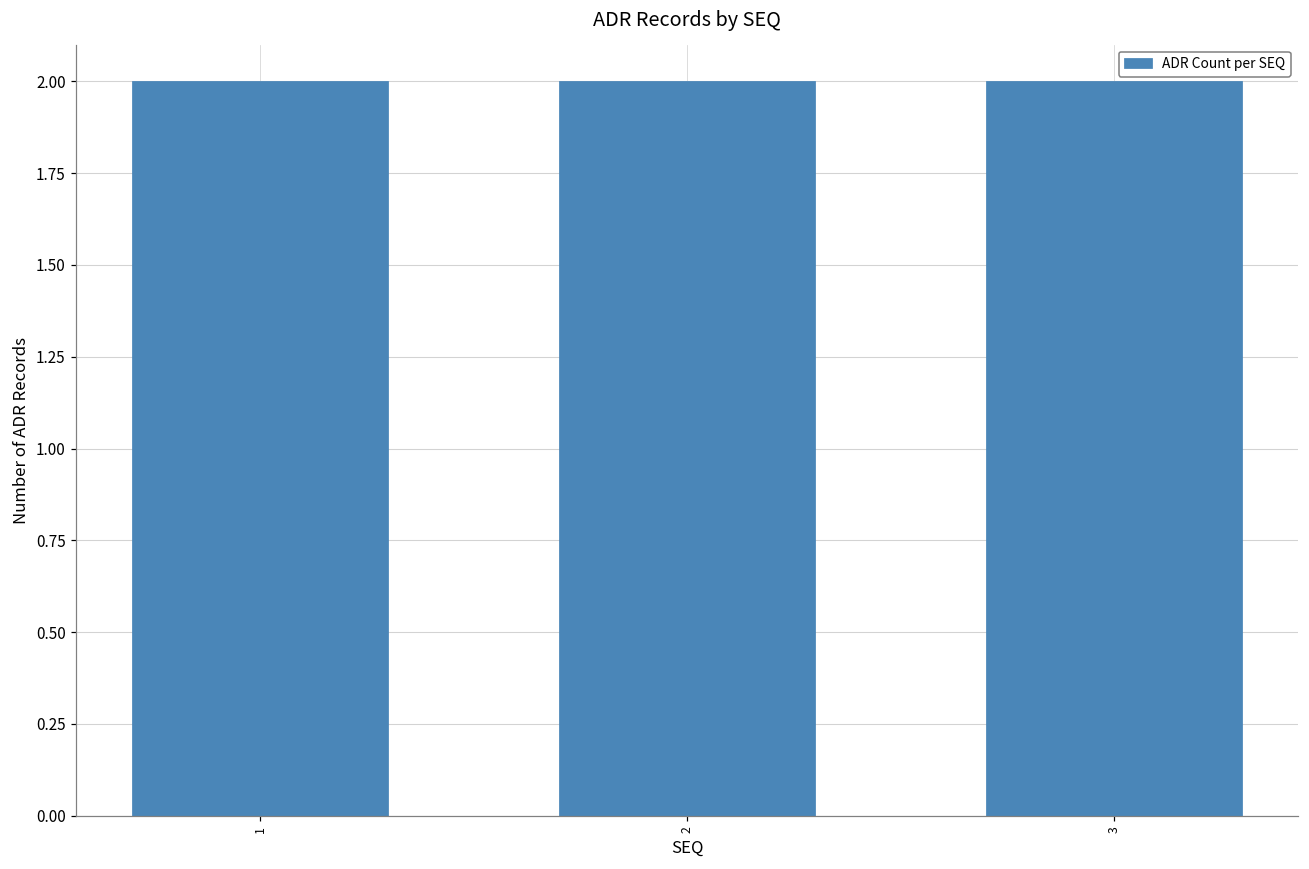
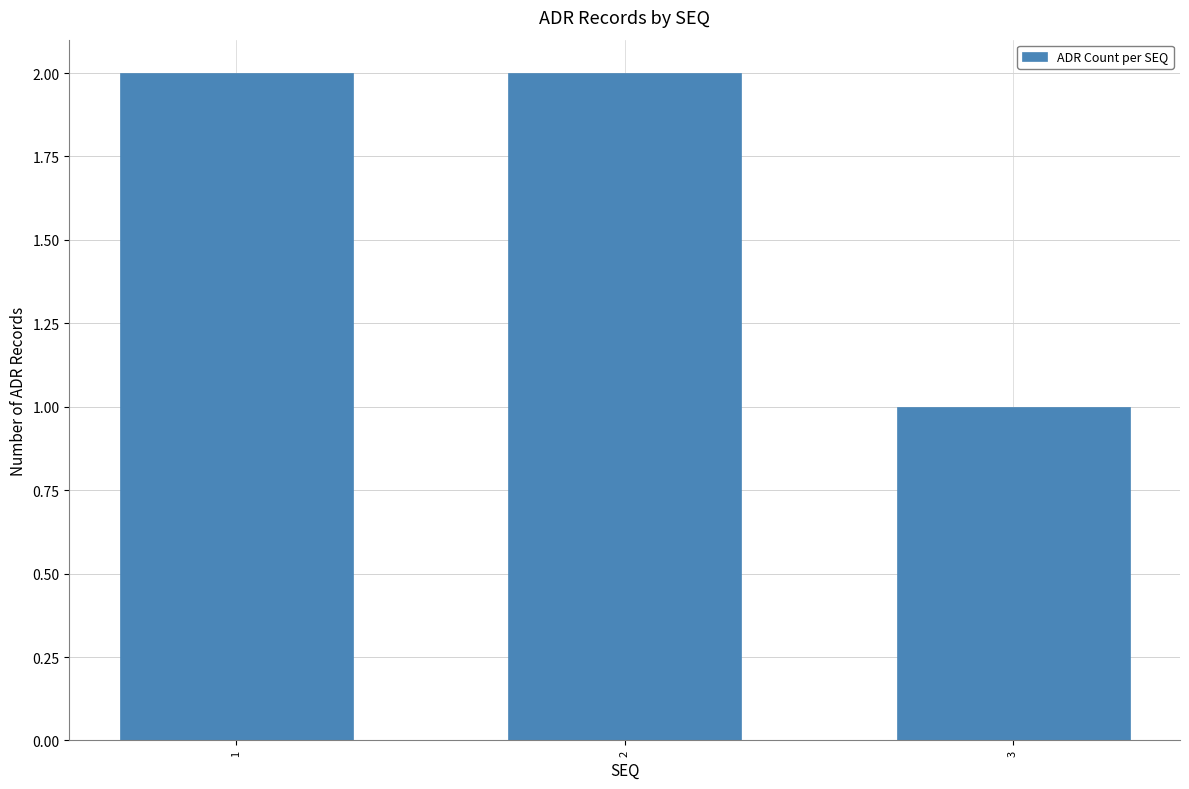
3: 2 -> 1
